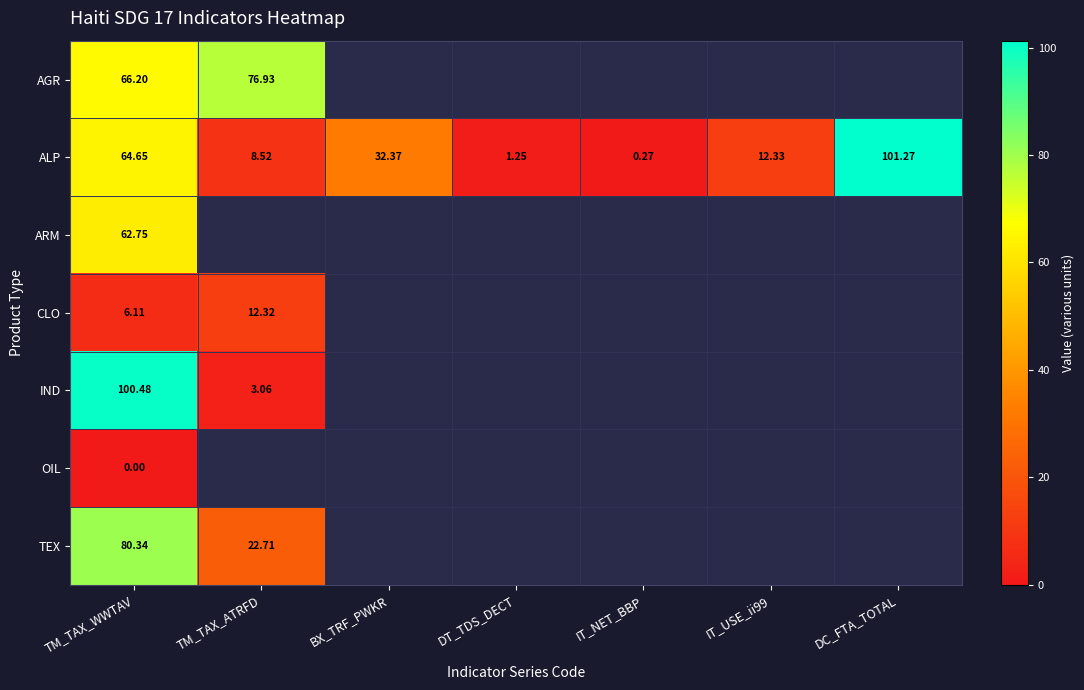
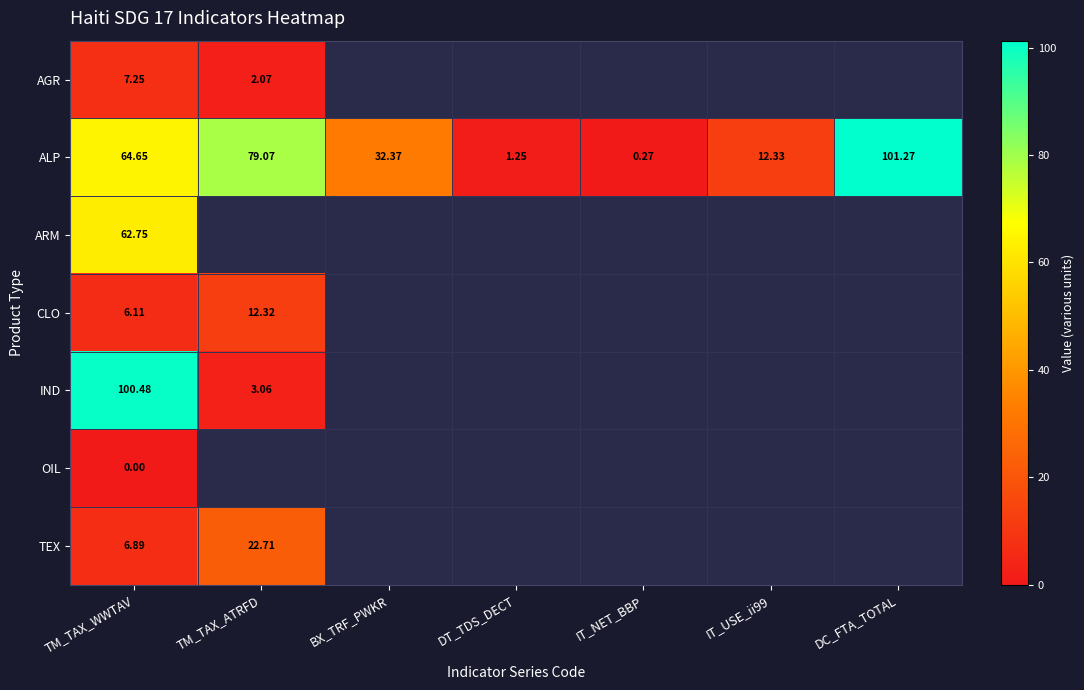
AGR, TM_TAX_WWTAV: 66.20 -> 7.25
AGR, TM_TAX_ATRFD: 76.93 -> 2.07
ALP, TM_TAX_ATRFD: 8.52 -> 79.07
TEX, TM_TAX_WWTAV: 80.34 -> 6.89
